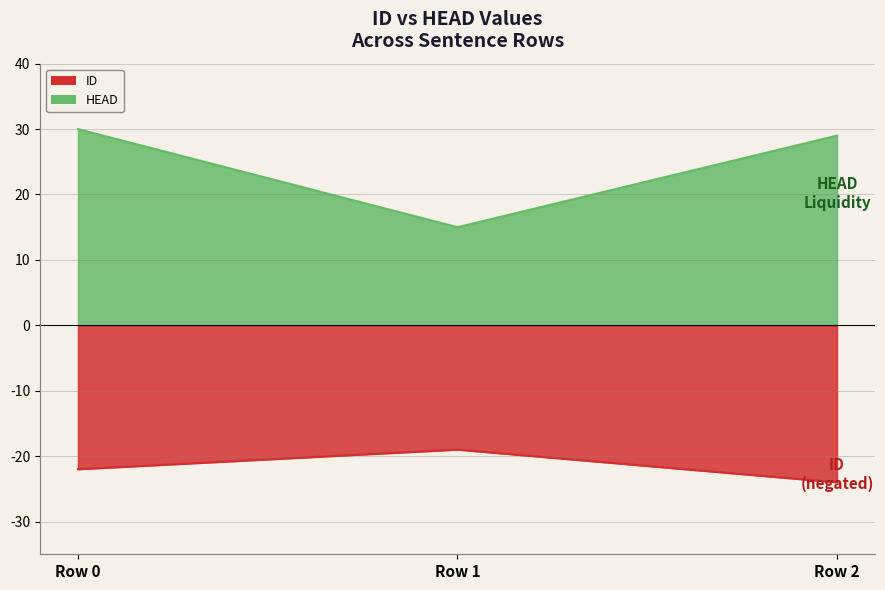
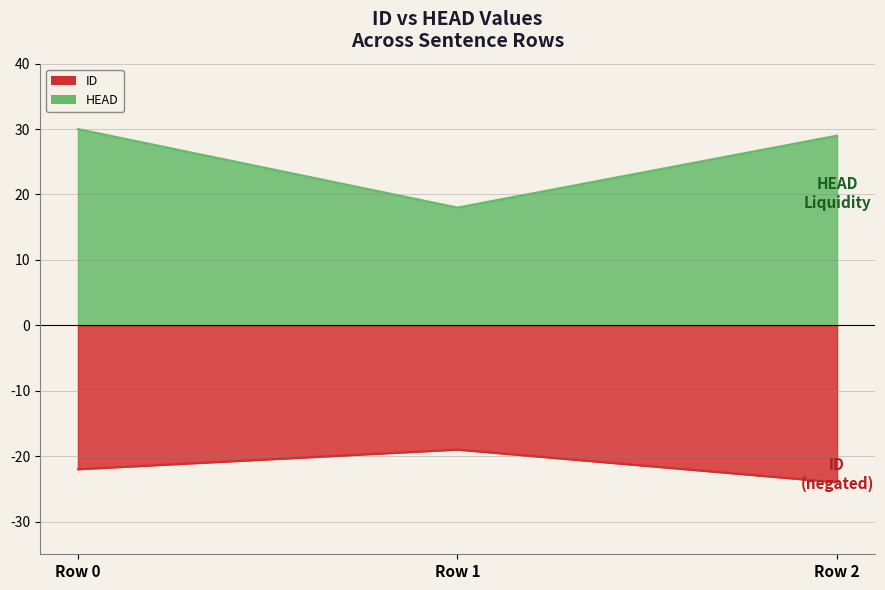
HEAD, Row 1: 15 -> 18
